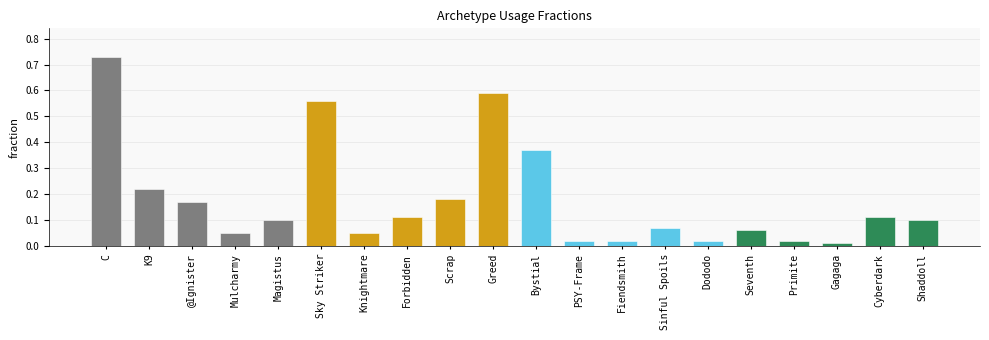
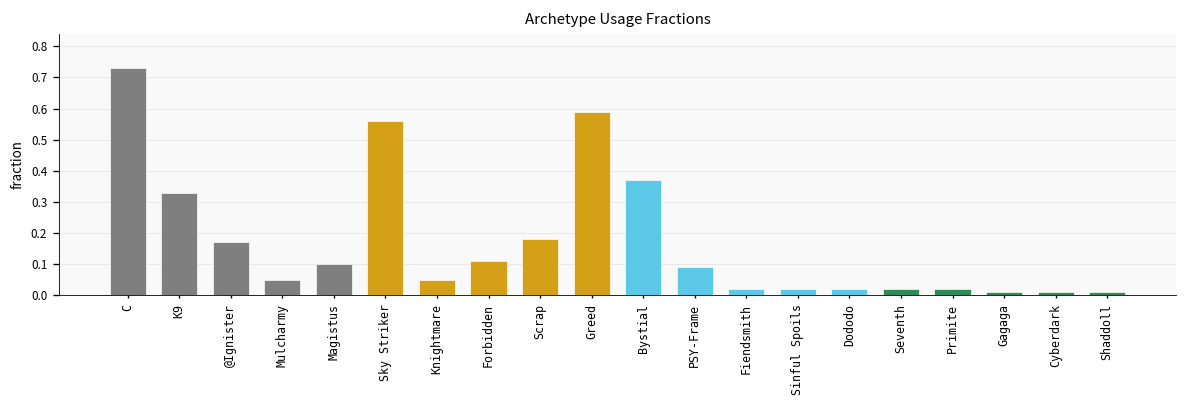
K9: 0.22 -> 0.33
PSY-Frame: 0.02 -> 0.09
Sinful Spoils: 0.07 -> 0.02
Seventh: 0.06 -> 0.02
Cyberdark: 0.11 -> 0.01
Shaddoll: 0.10 -> 0.01
